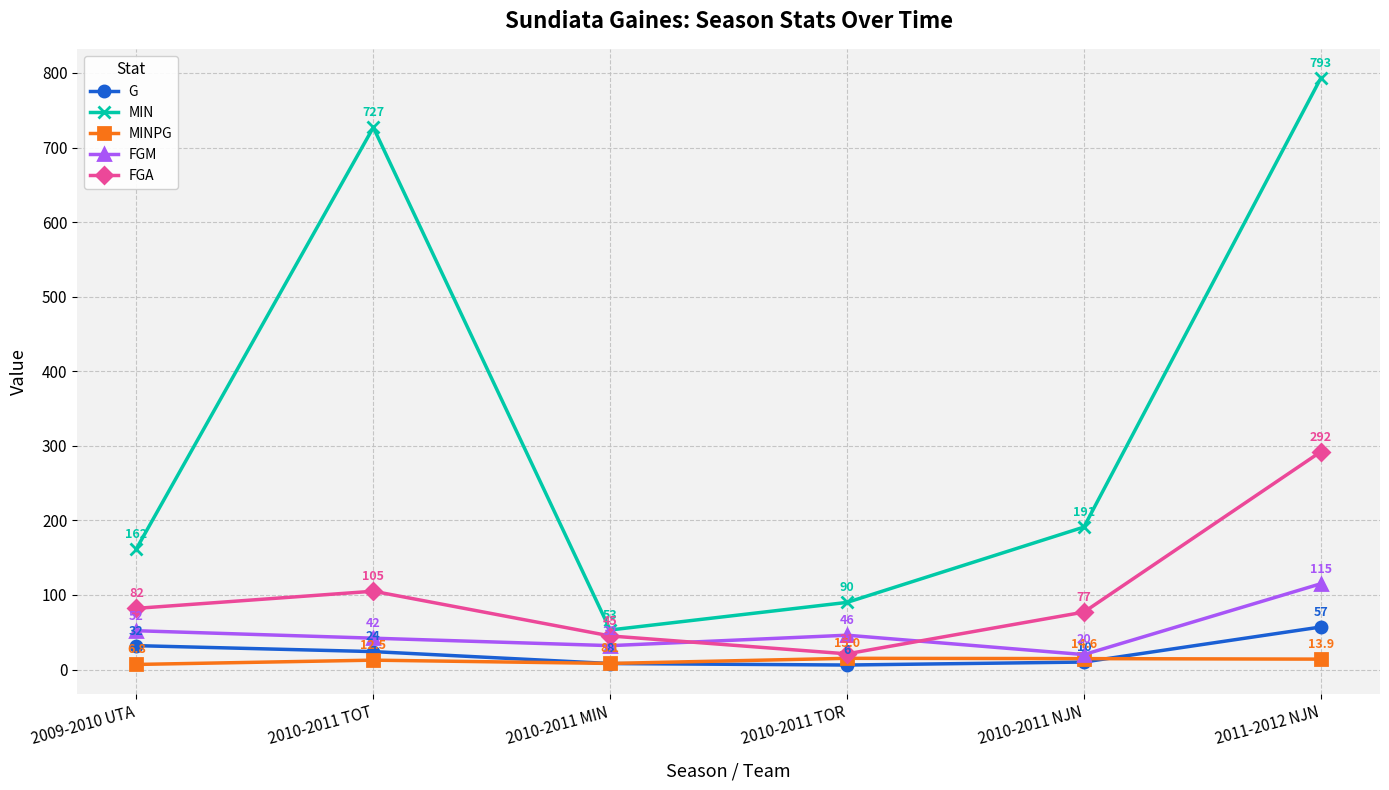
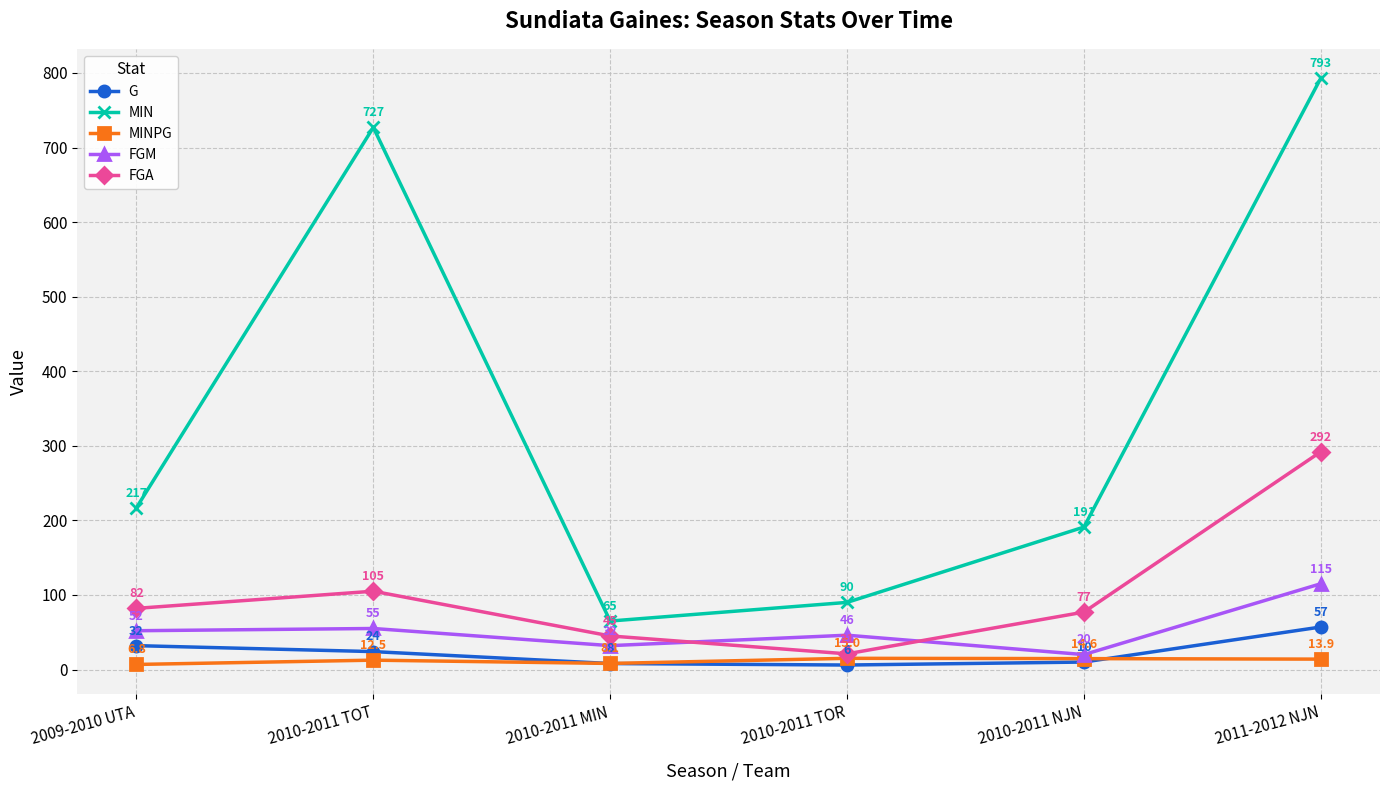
MIN, 2009-2010 UTA: 162 -> 217
FGM, 2010-2011 TOT: 42 -> 55
MIN, 2010-2011 MIN: 53 -> 65
